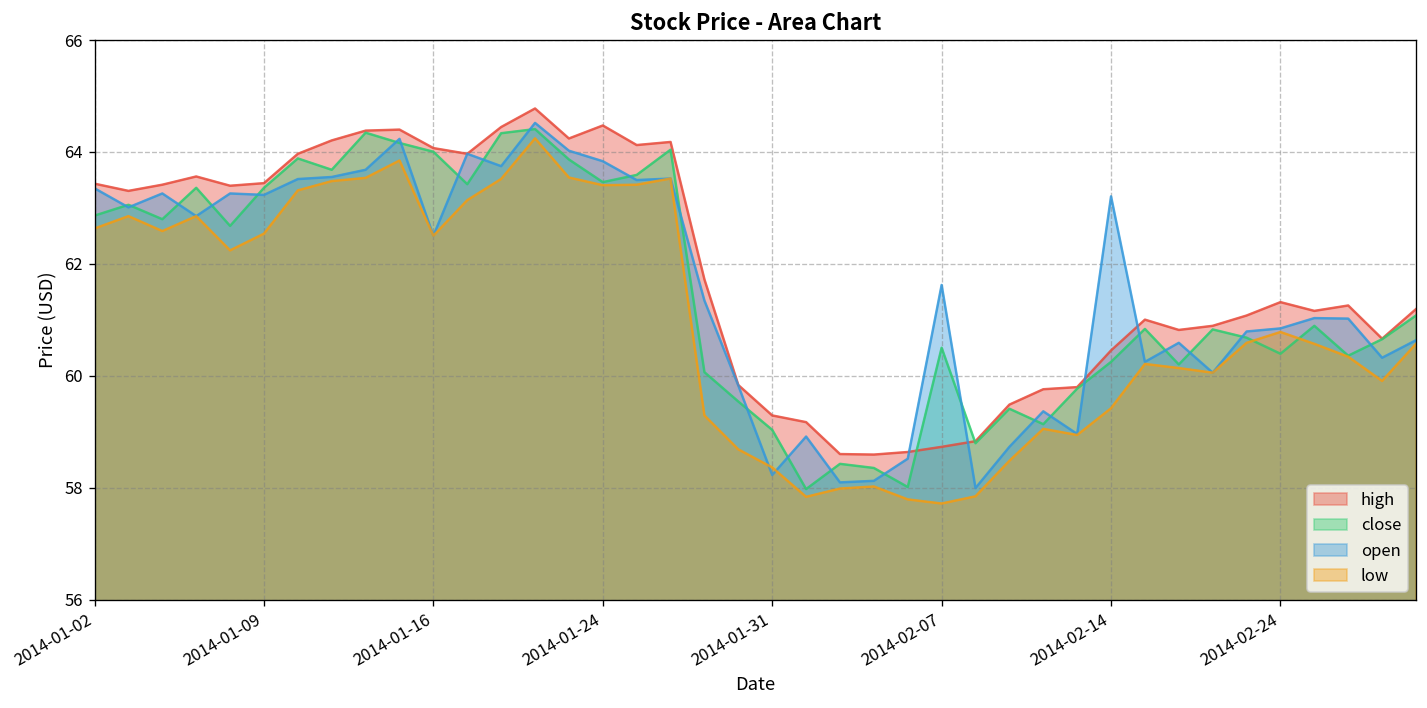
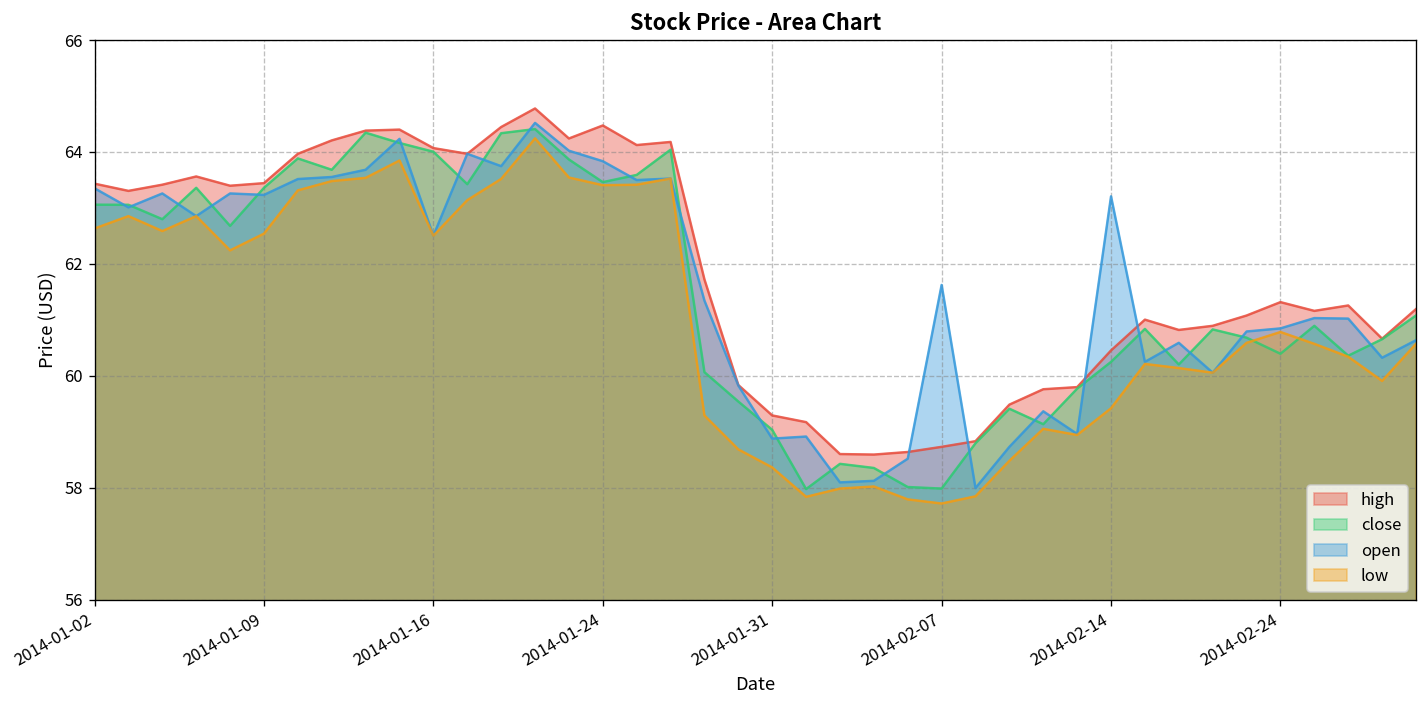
close, 2014-01-02: 62.9 -> 63.1
open, 2014-01-31: 58.2 -> 58.9
close, 2014-02-07: 60.5 -> 58.0
